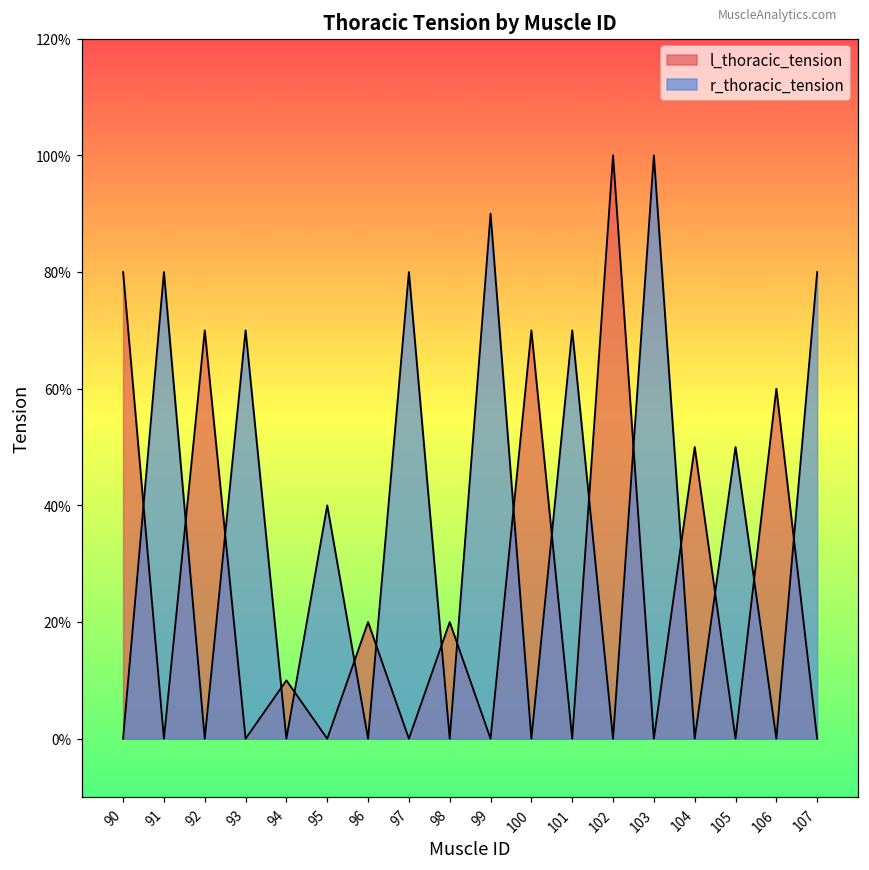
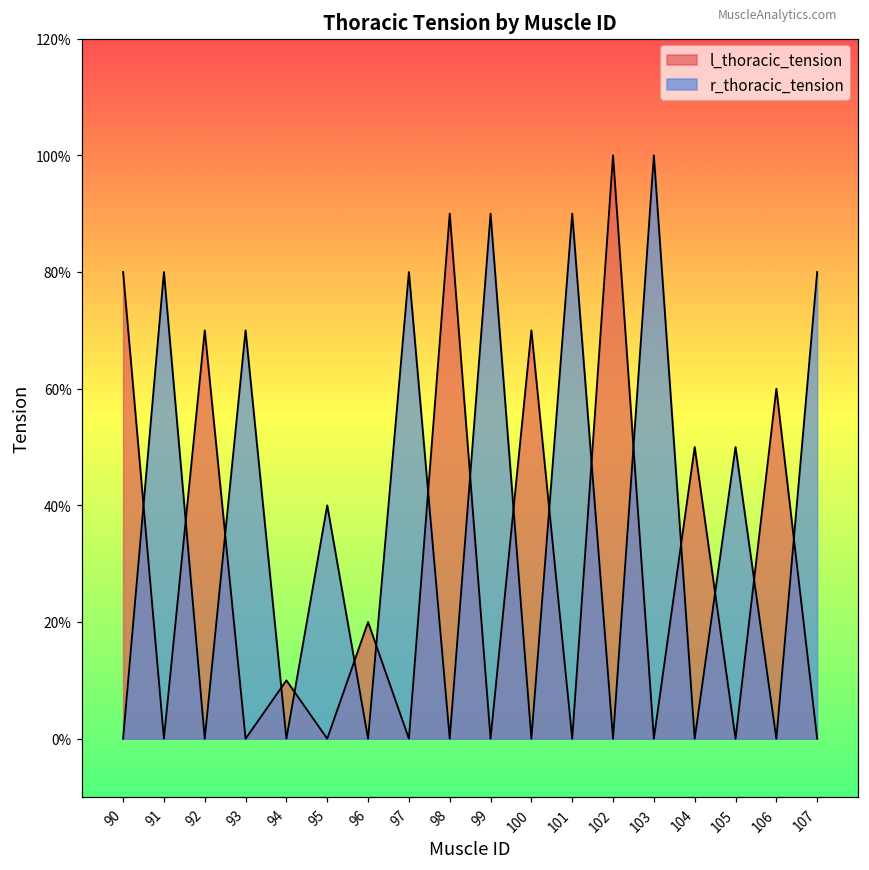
l_thoracic_tension, 98: 20% -> 90%
r_thoracic_tension, 101: 70% -> 90%
